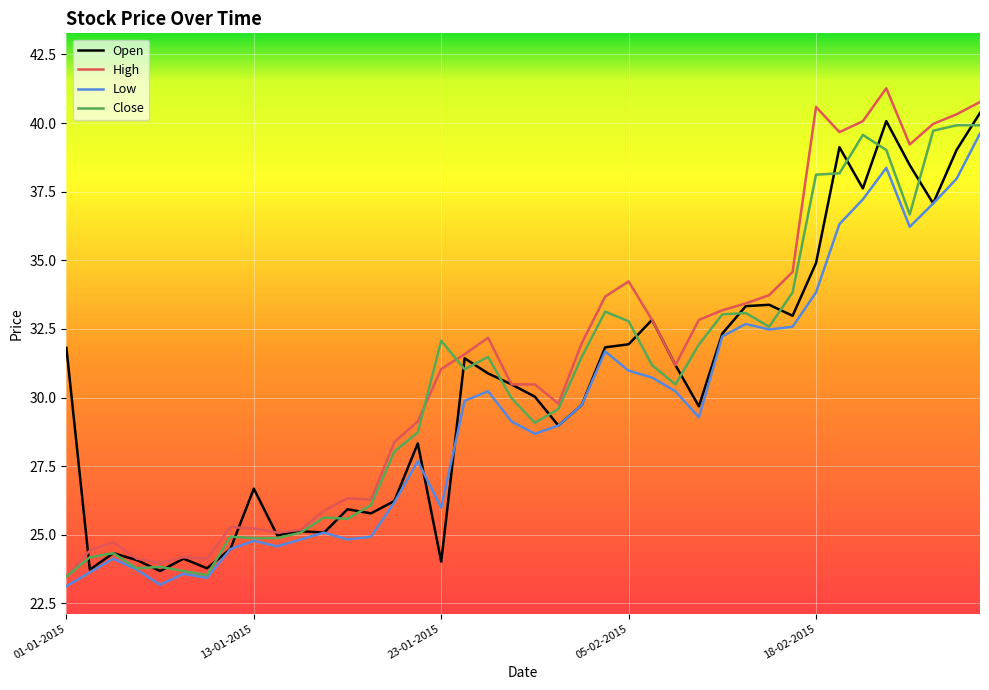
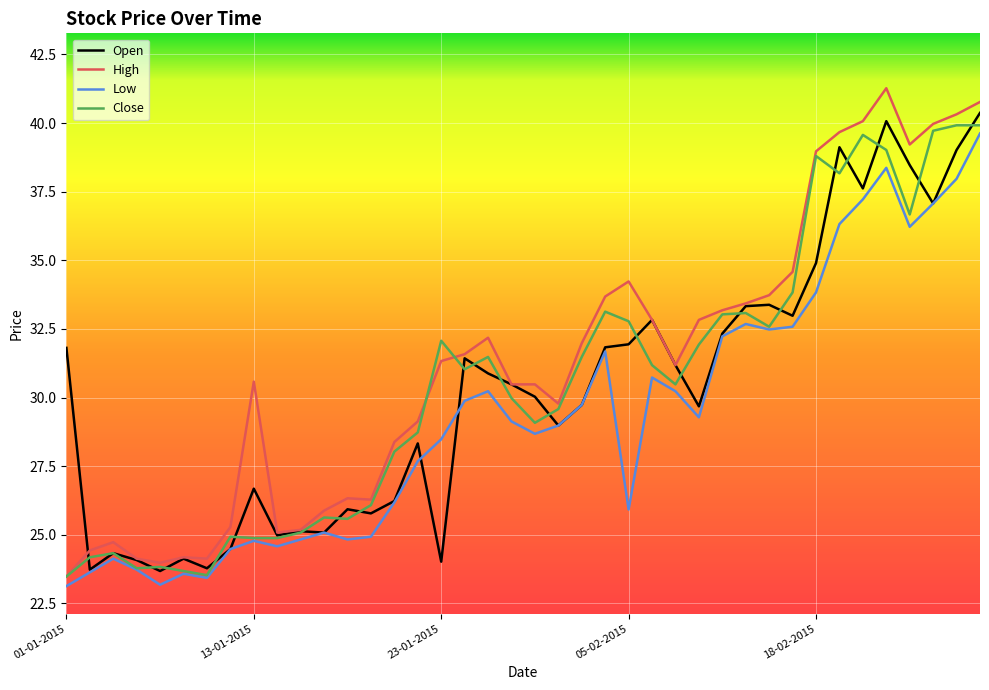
High, 13-01-2015: 25.2 -> 30.6
High, 23-01-2015: 31.0 -> 31.3
Low, 23-01-2015: 26.0 -> 28.5
Low, 05-02-2015: 31.0 -> 25.9
High, 18-02-2015: 40.6 -> 39.0
Close, 18-02-2015: 38.1 -> 38.8
